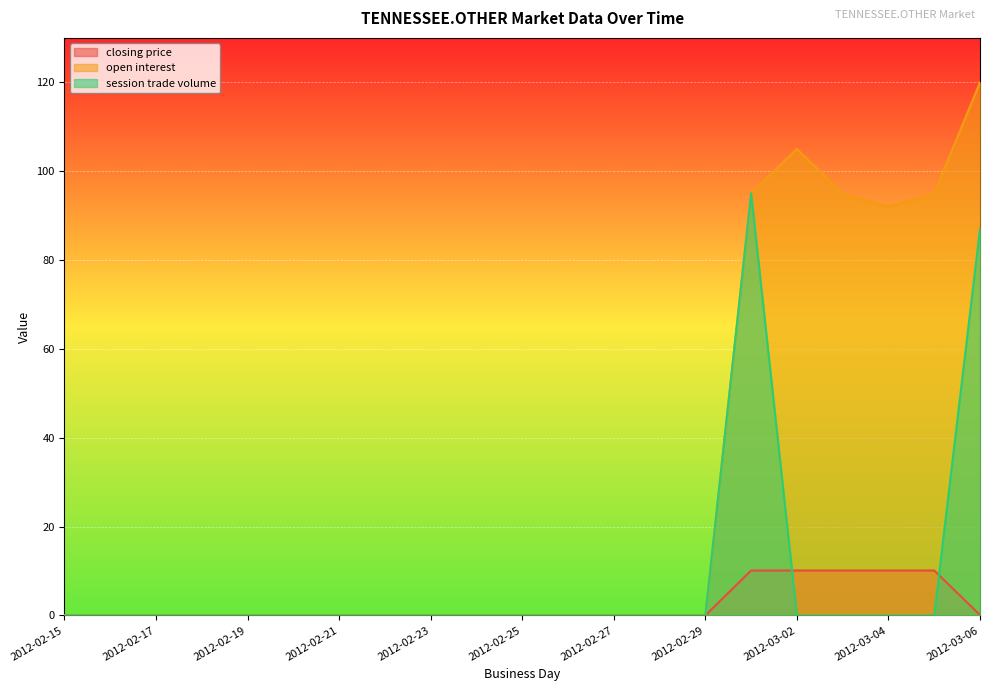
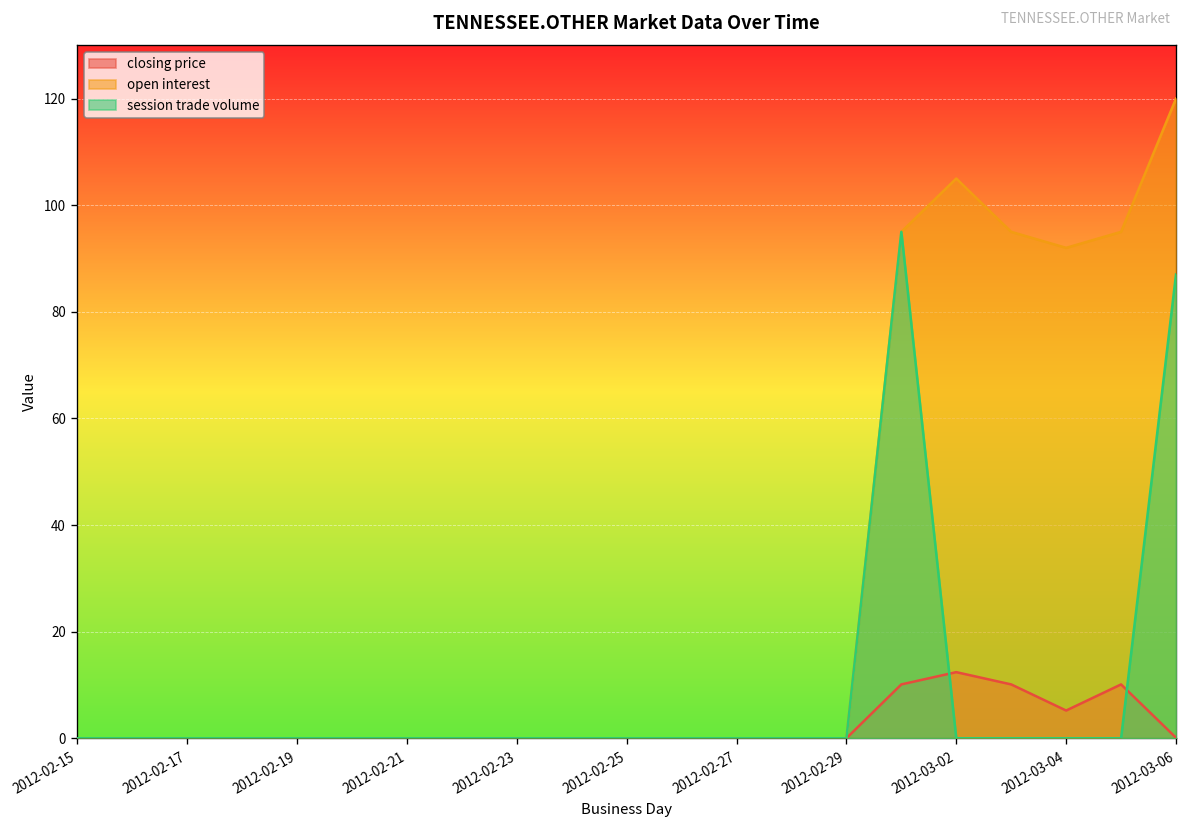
closing price, 2012-03-02: 10 -> 12
closing price, 2012-03-04: 10 -> 5
